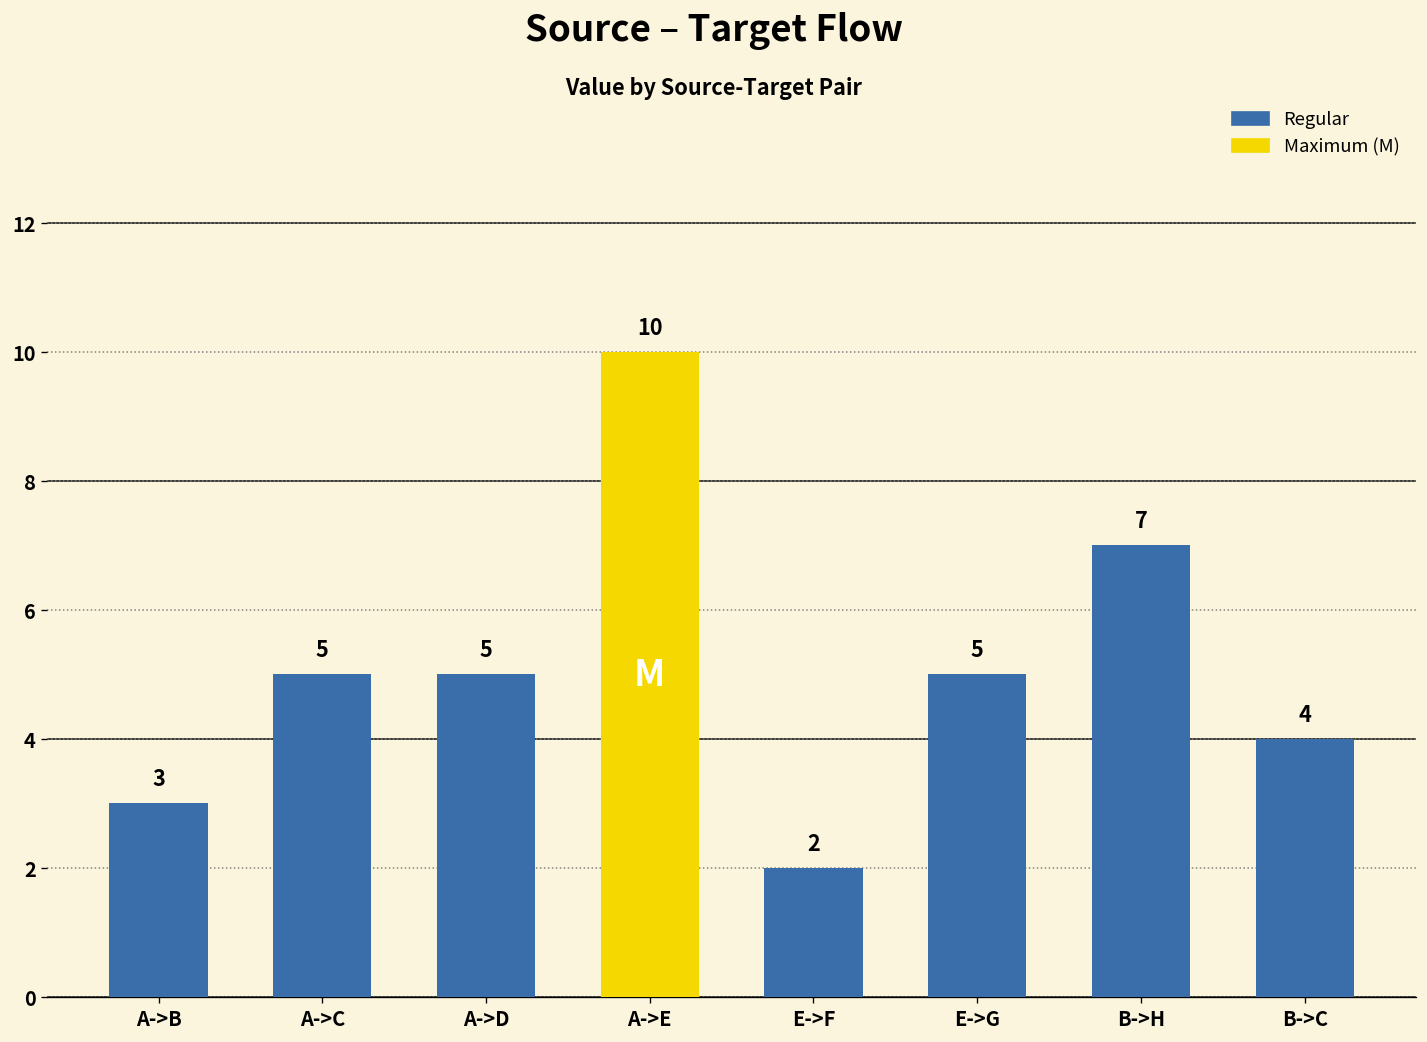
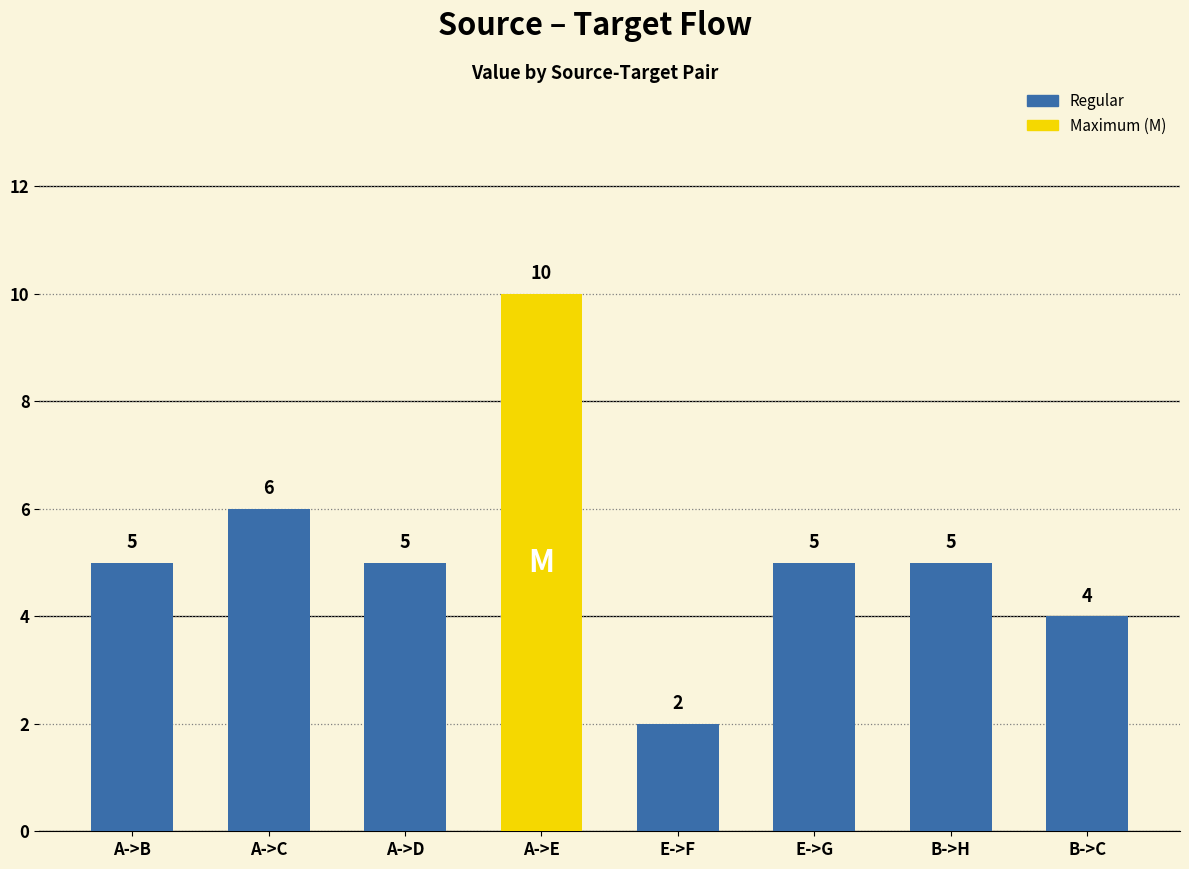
A->B: 3 -> 5
A->C: 5 -> 6
B->H: 7 -> 5
